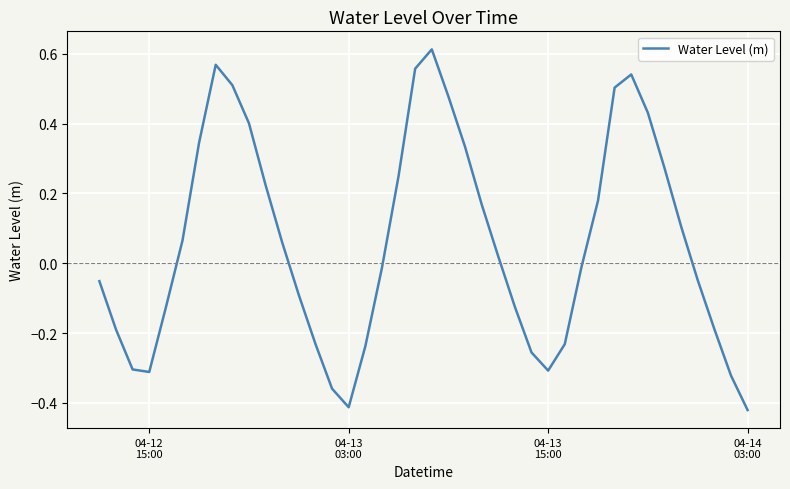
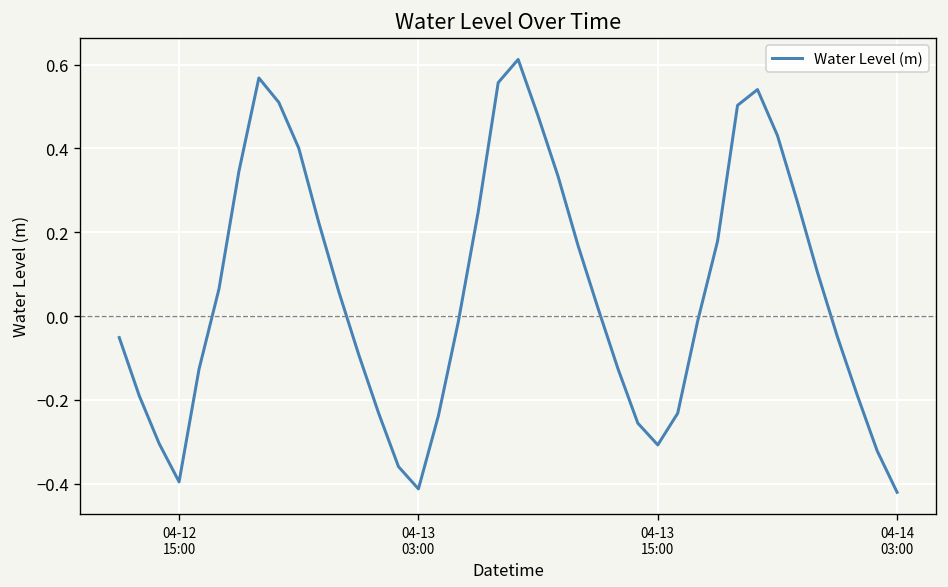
04-12 15:00: -0.31 -> -0.40
